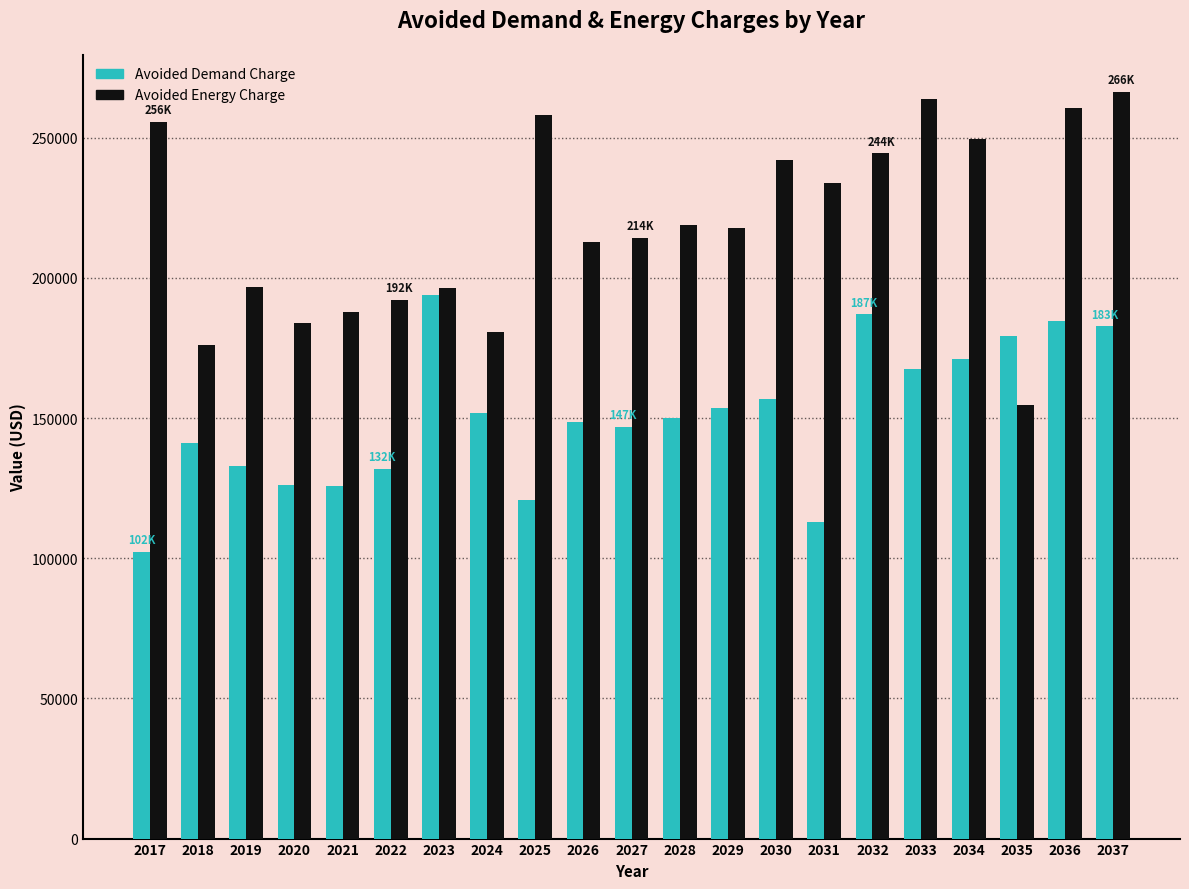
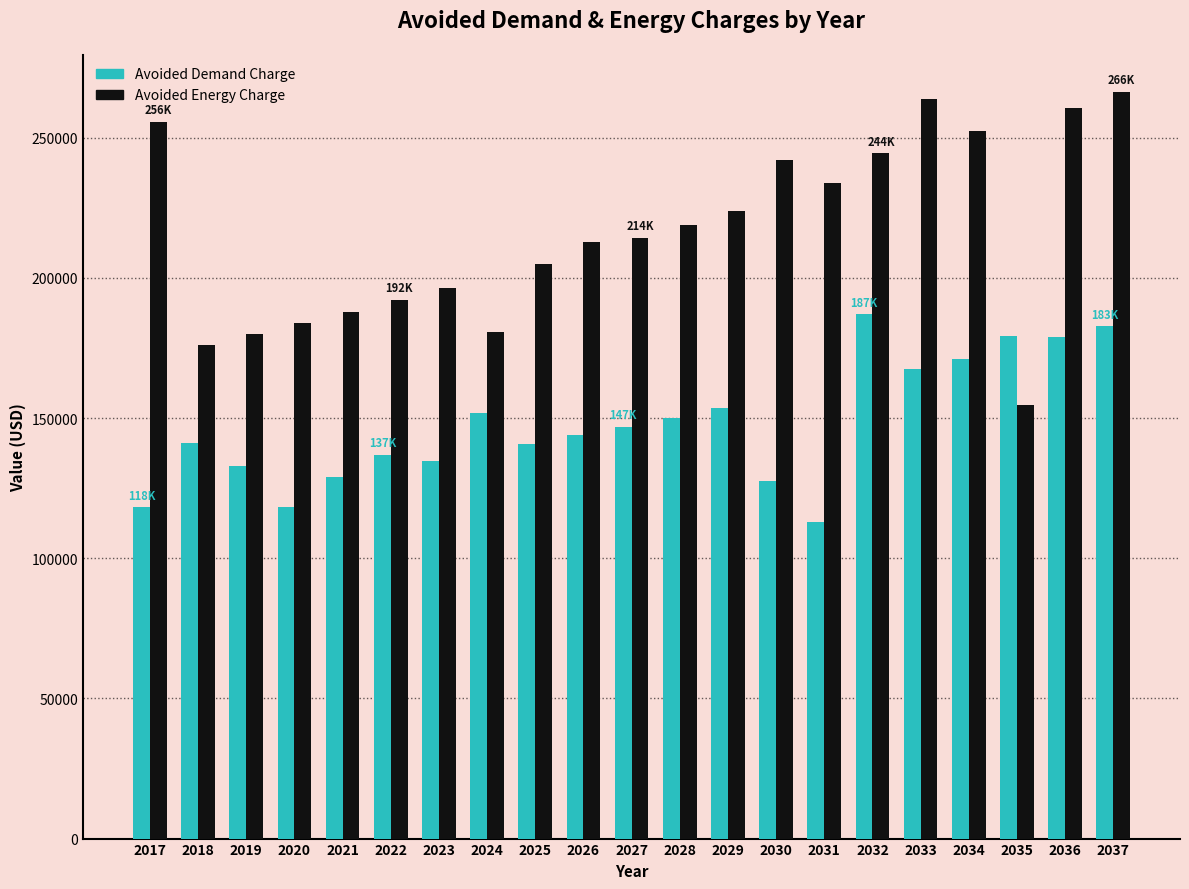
Avoided Demand Charge, 2017: 102K -> 118K
Avoided Energy Charge, 2019: 197000 -> 180000
Avoided Demand Charge, 2020: 126000 -> 118000
Avoided Demand Charge, 2021: 126000 -> 129000
Avoided Demand Charge, 2022: 132K -> 137K
Avoided Demand Charge, 2023: 194000 -> 135000
Avoided Demand Charge, 2025: 121000 -> 141000
Avoided Energy Charge, 2025: 258000 -> 205000
Avoided Demand Charge, 2026: 149000 -> 144000
Avoided Energy Charge, 2029: 218000 -> 224000
Avoided Demand Charge, 2030: 157000 -> 128000
Avoided Energy Charge, 2034: 249000 -> 252000
Avoided Demand Charge, 2036: 185000 -> 179000
